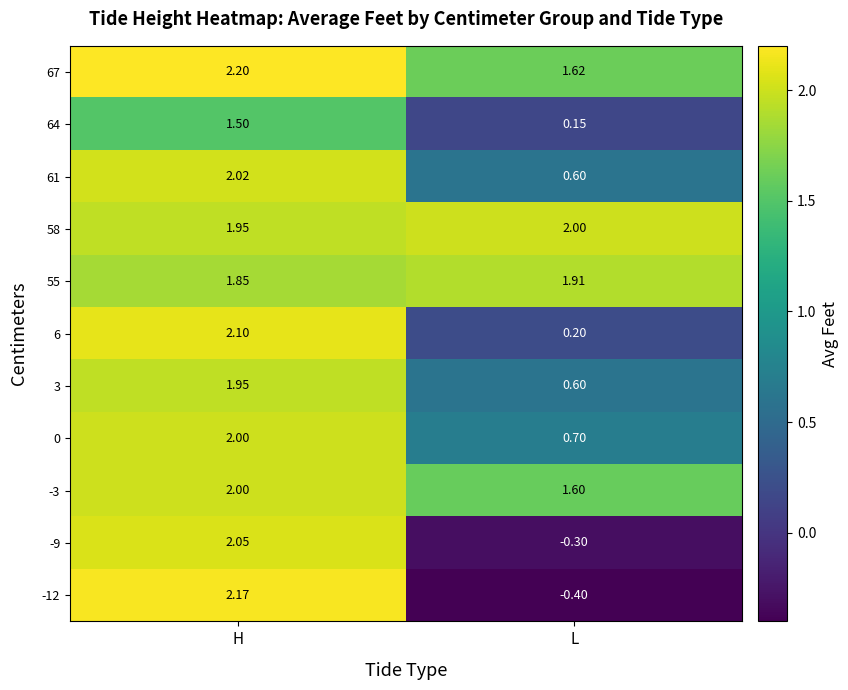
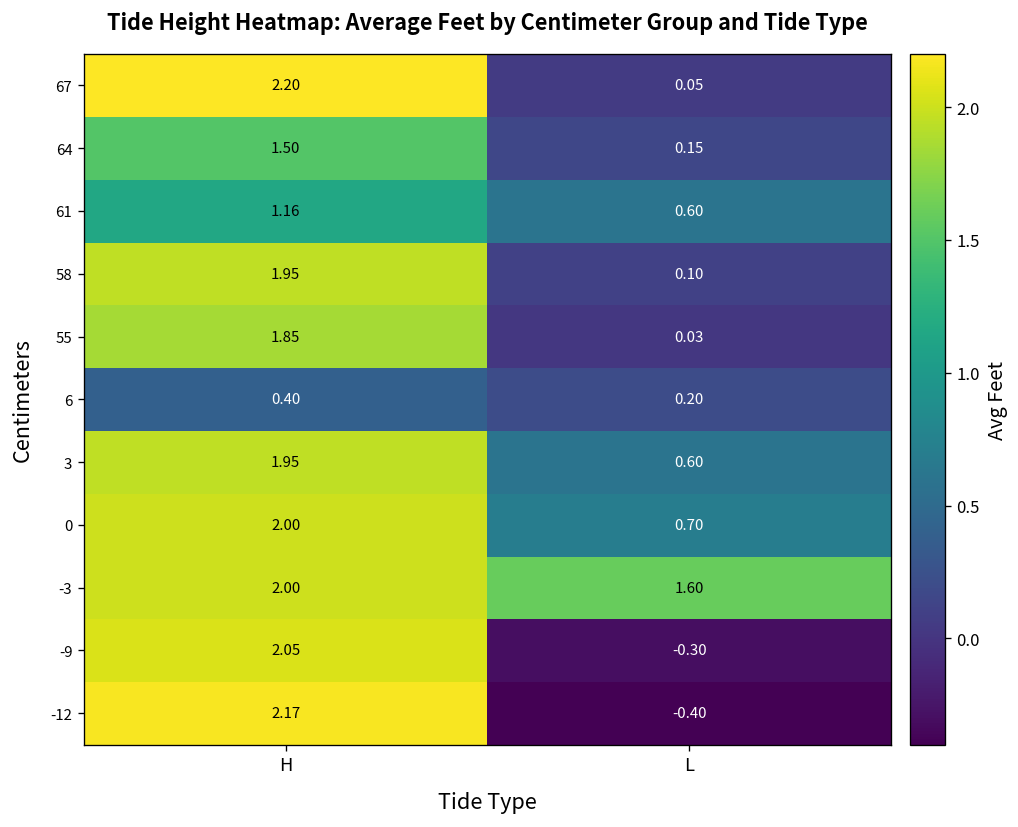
67, L: 1.62 -> 0.05
61, H: 2.02 -> 1.16
58, L: 2.00 -> 0.10
55, L: 1.91 -> 0.03
6, H: 2.10 -> 0.40
